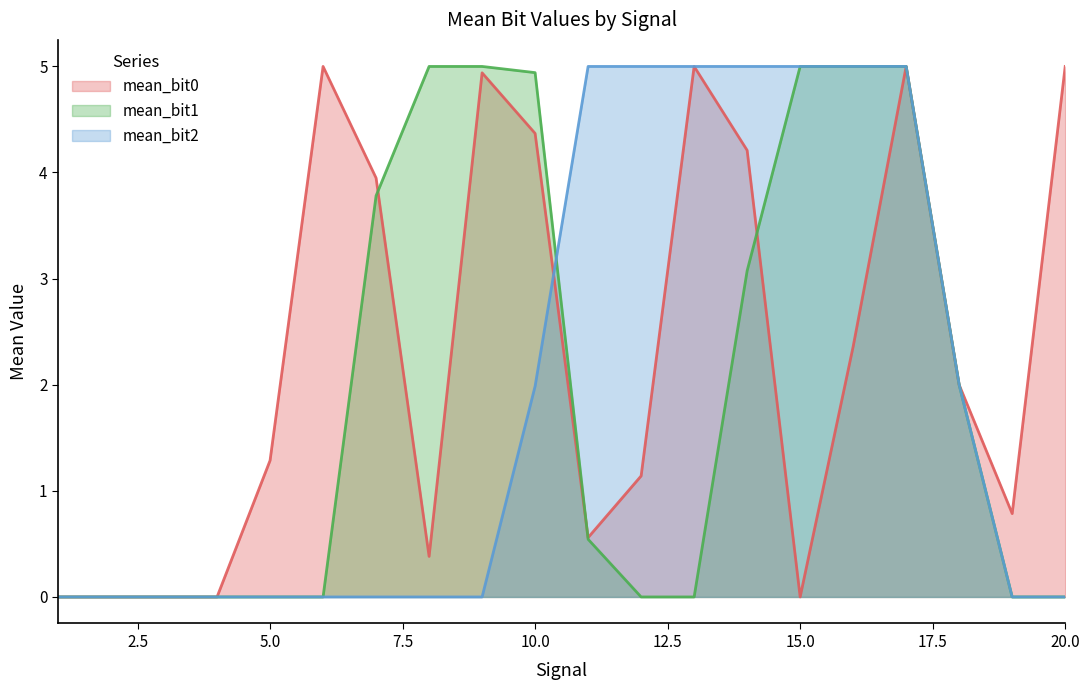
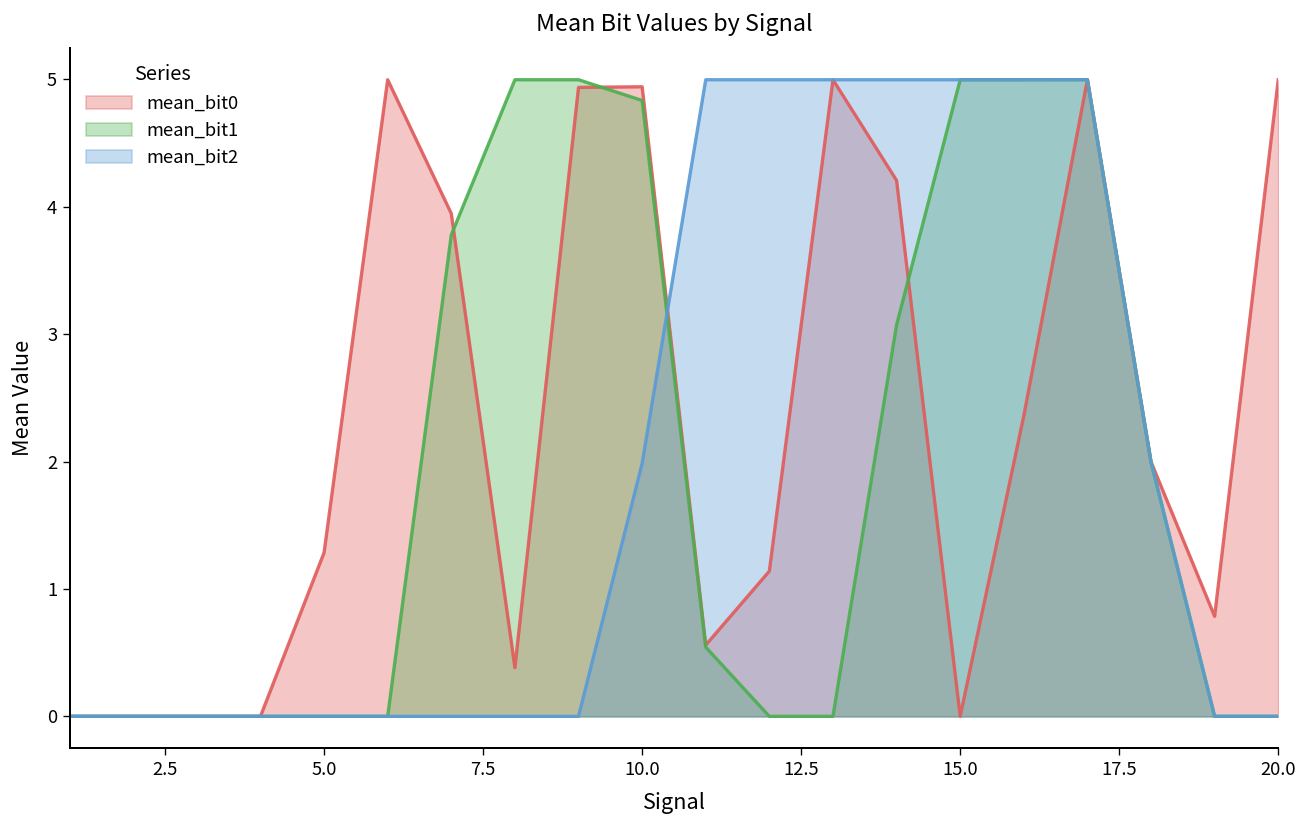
mean_bit0, 10.0: 4.37 -> 4.94
mean_bit1, 10.0: 4.94 -> 4.84
